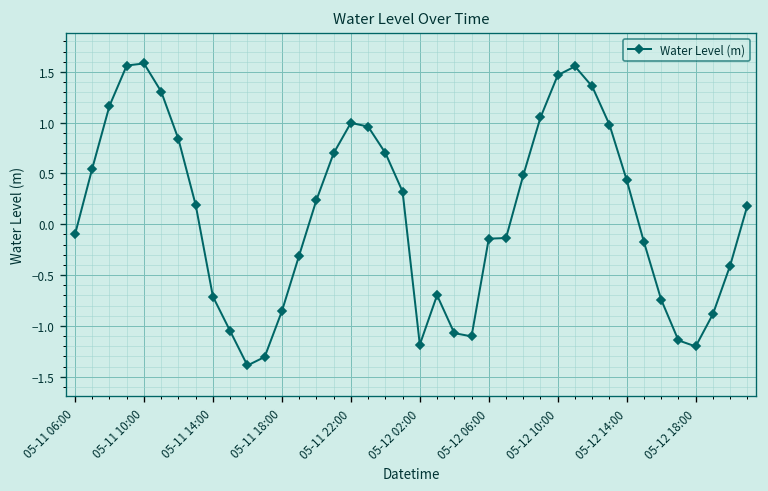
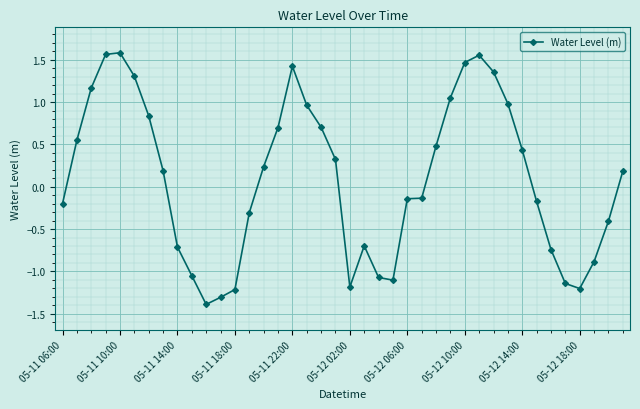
05-11 06:00: -0.1 -> -0.2
05-11 18:00: -0.9 -> -1.2
05-11 22:00: 1.0 -> 1.4
